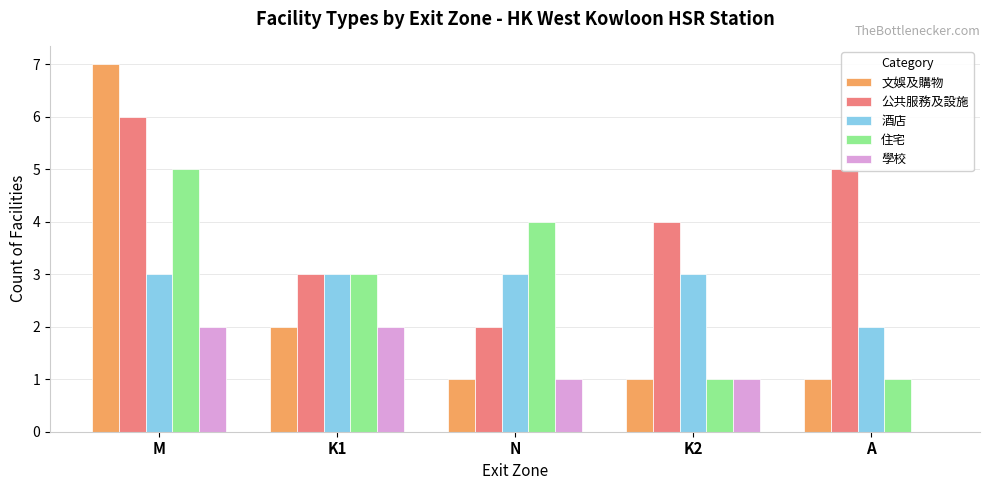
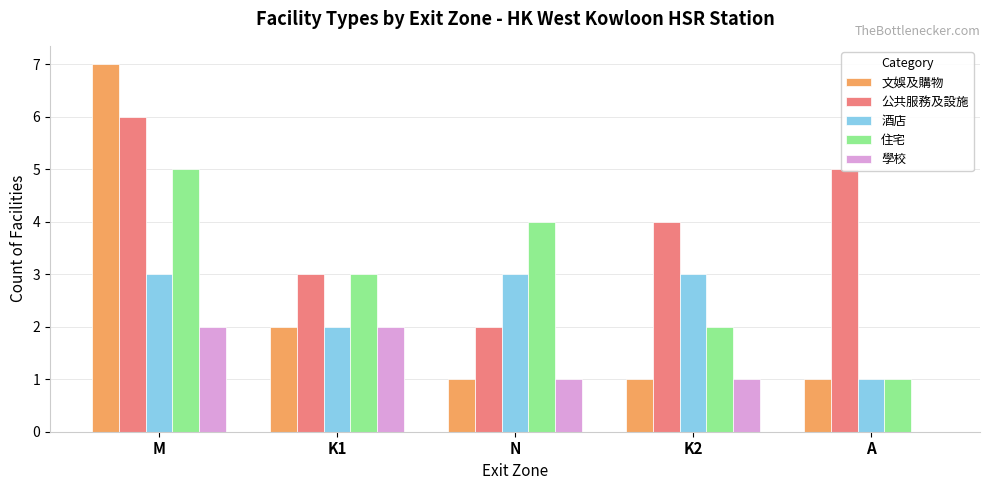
酒店, K1: 3 -> 2
住宅, K2: 1 -> 2
酒店, A: 2 -> 1
